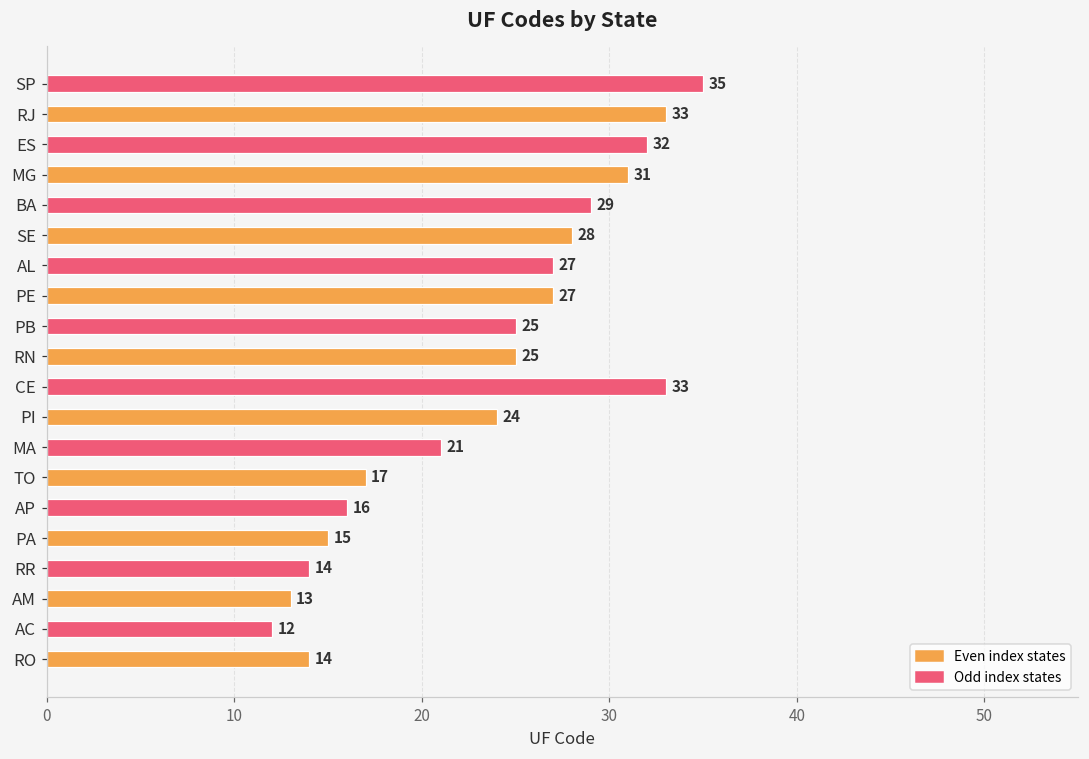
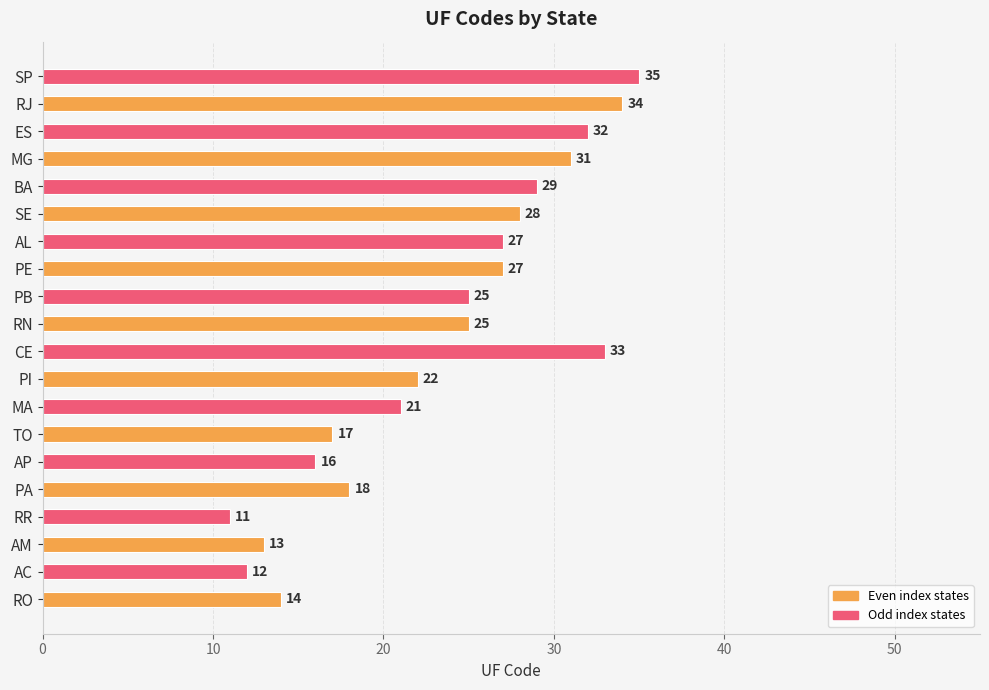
RJ: 33 -> 34
PI: 24 -> 22
PA: 15 -> 18
RR: 14 -> 11
